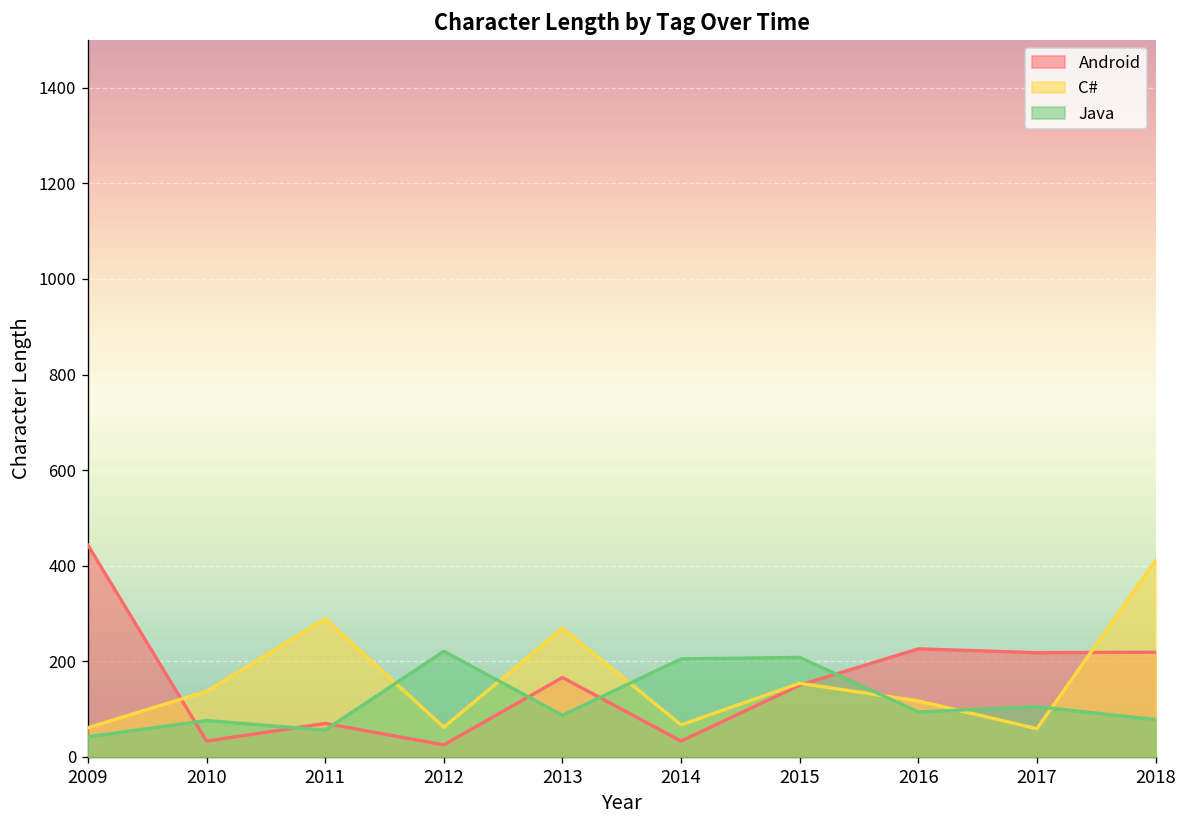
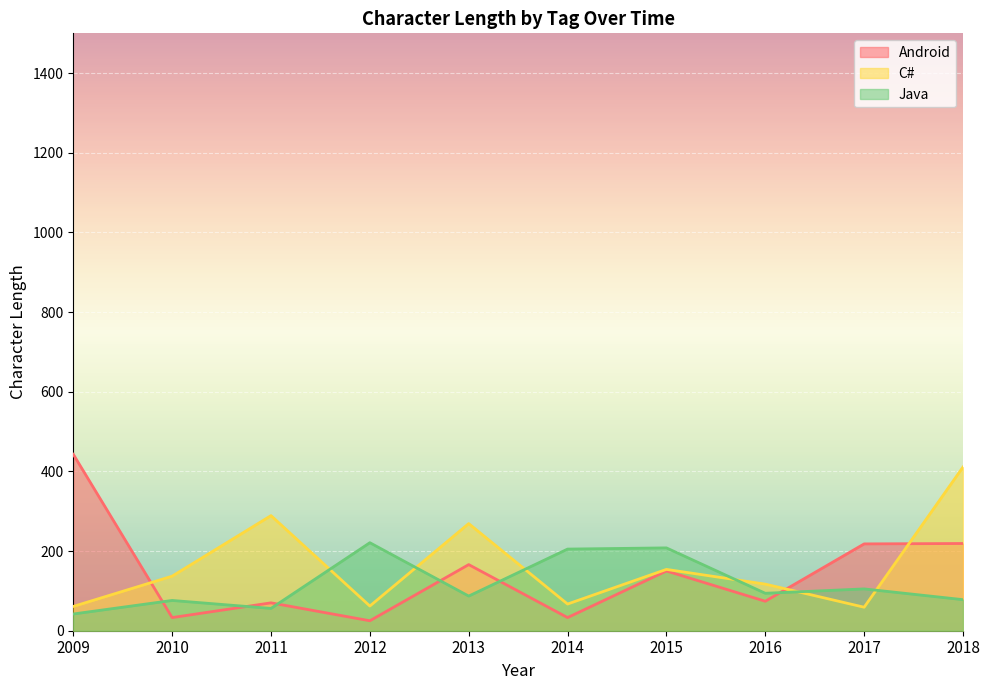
Android, 2016: 230 -> 70
